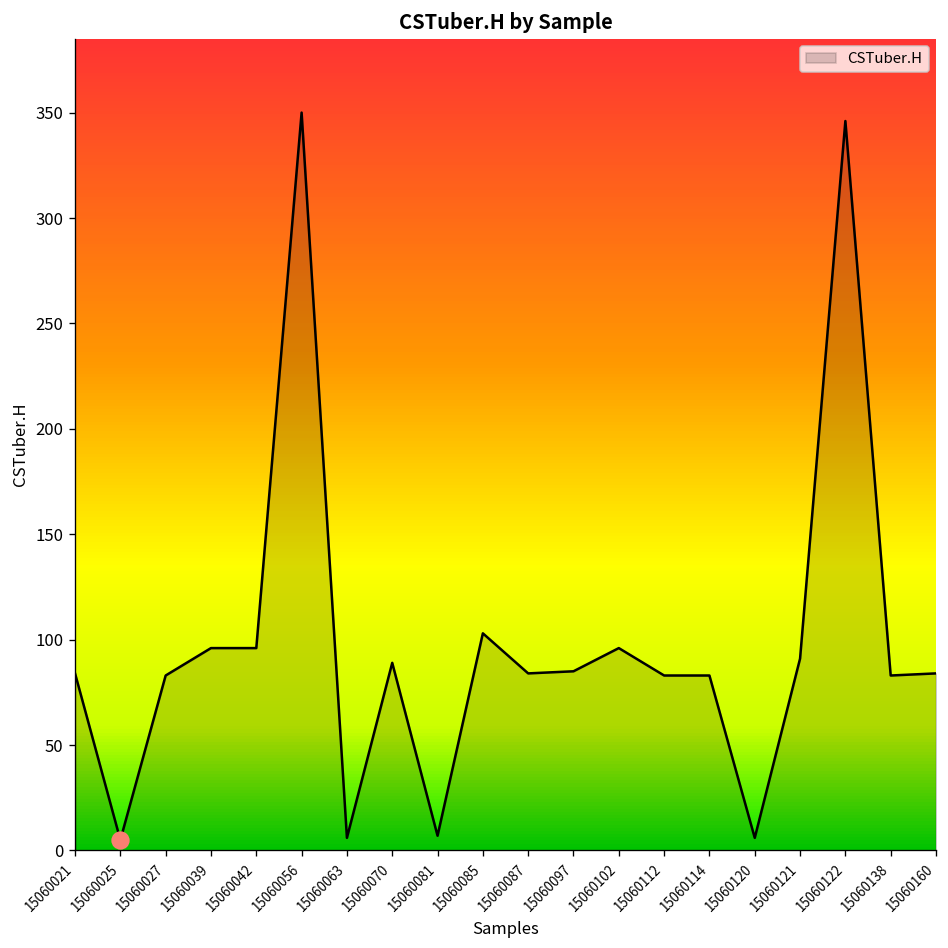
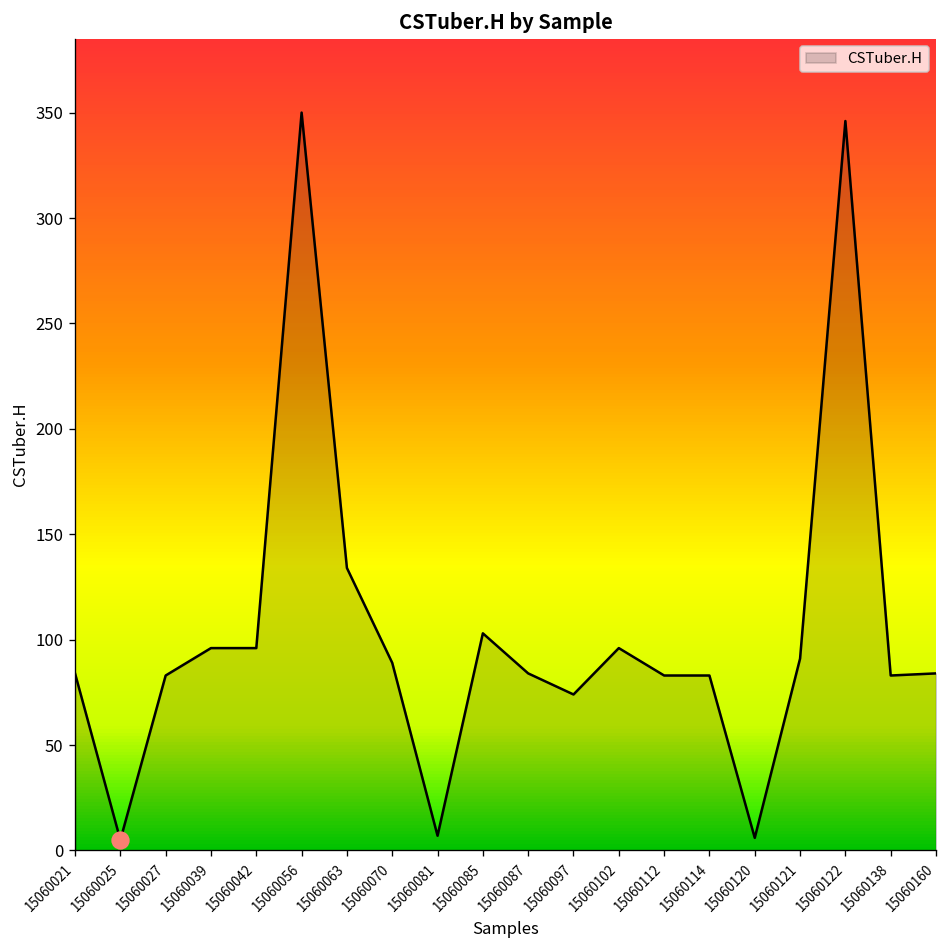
CSTuber.H, 15060063: 6 -> 134
CSTuber.H, 15060097: 85 -> 74
